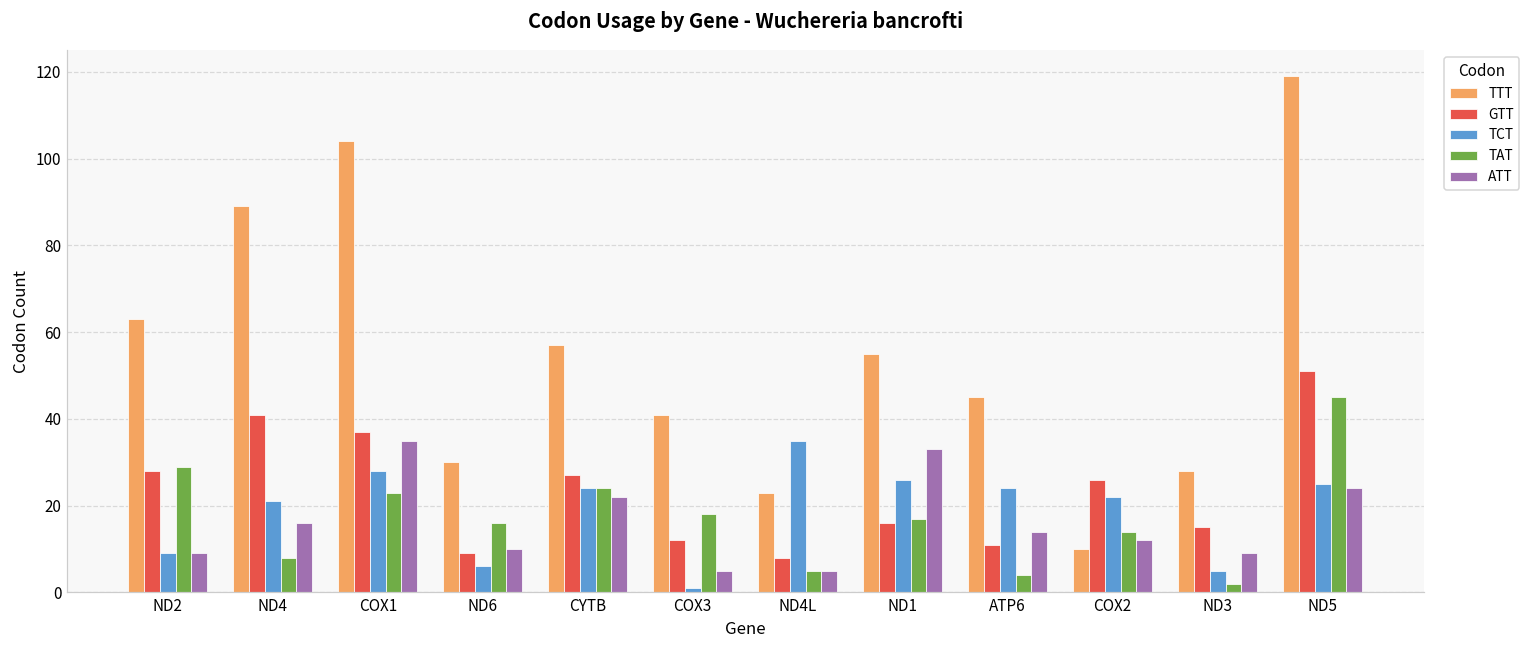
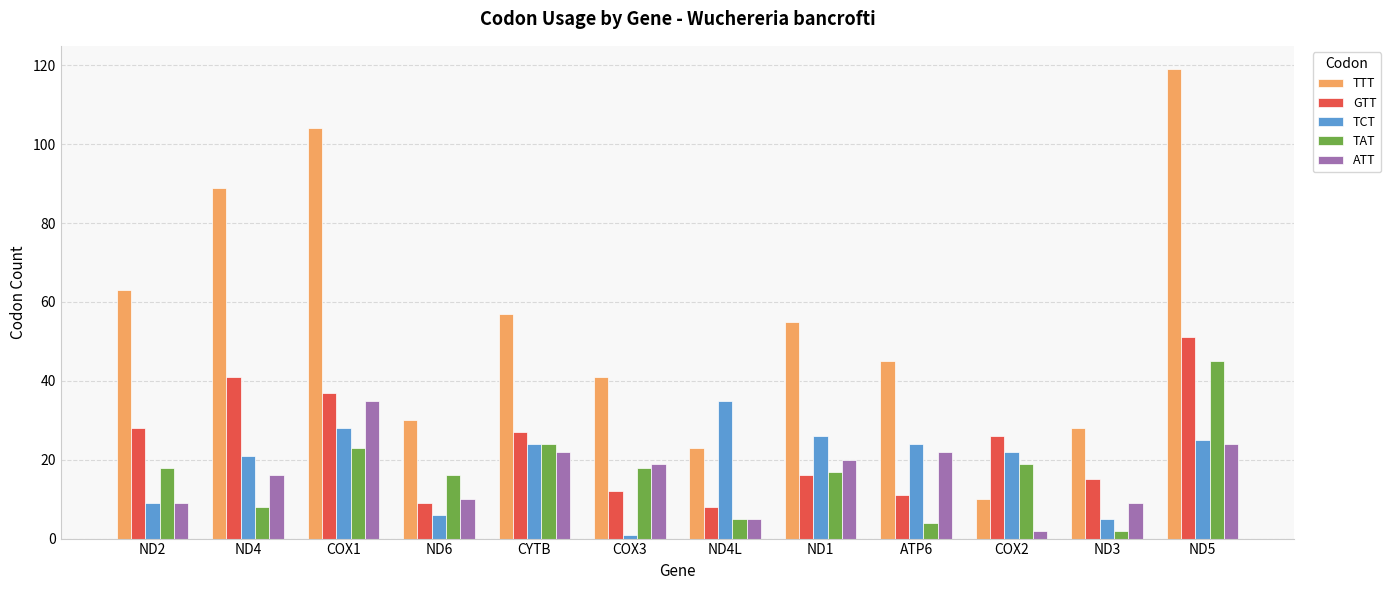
TAT, ND2: 29 -> 18
ATT, COX3: 5 -> 19
ATT, ND1: 33 -> 20
ATT, ATP6: 14 -> 22
TAT, COX2: 14 -> 19
ATT, COX2: 12 -> 2
